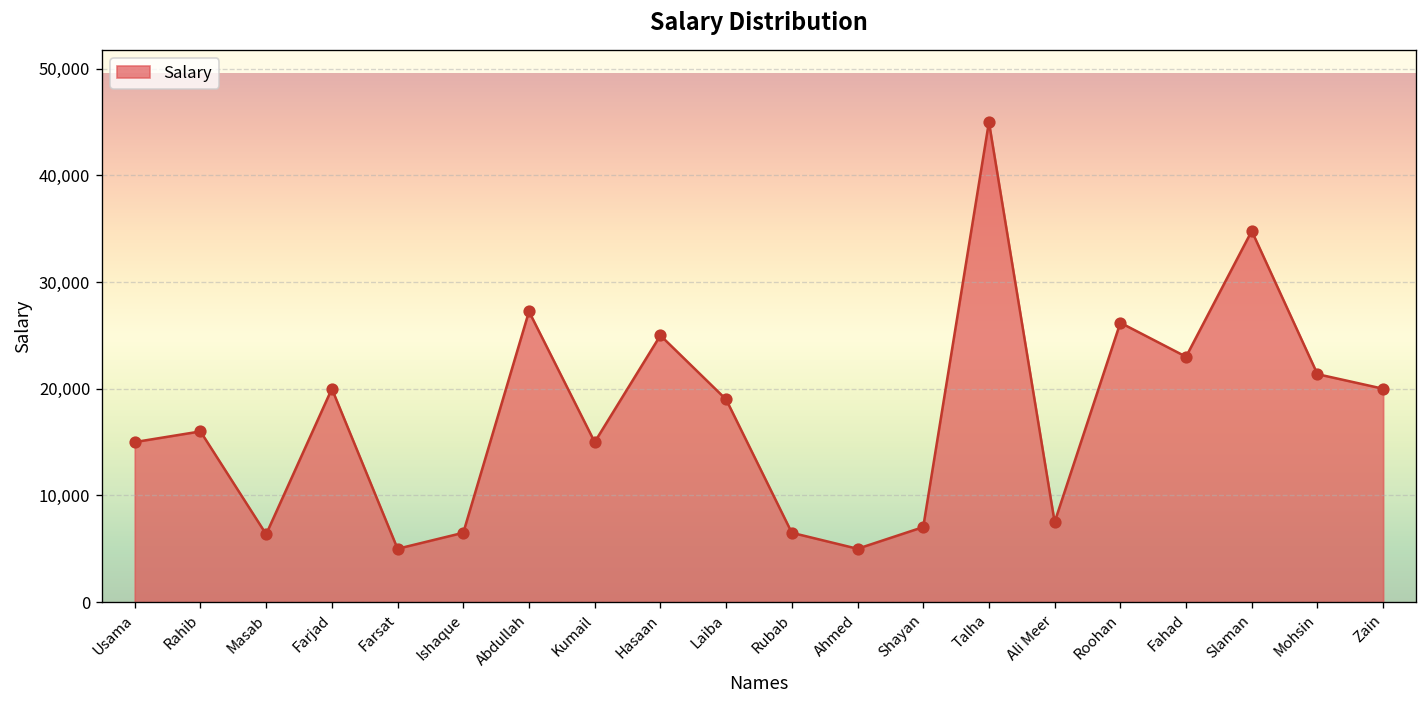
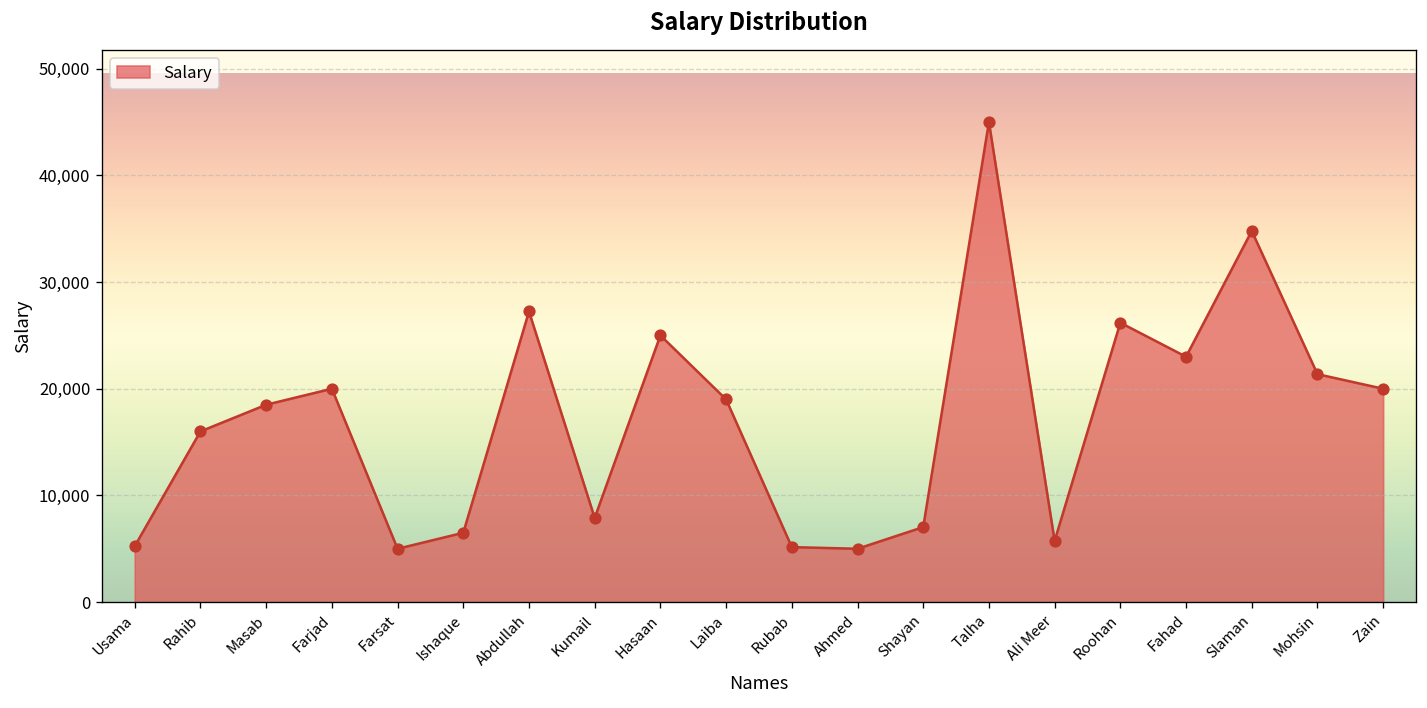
Usama: 15,000 -> 5,000
Masab: 6,000 -> 19,000
Kumail: 15,000 -> 8,000
Rubab: 7,000 -> 5,000
Ali Meer: 8,000 -> 6,000
